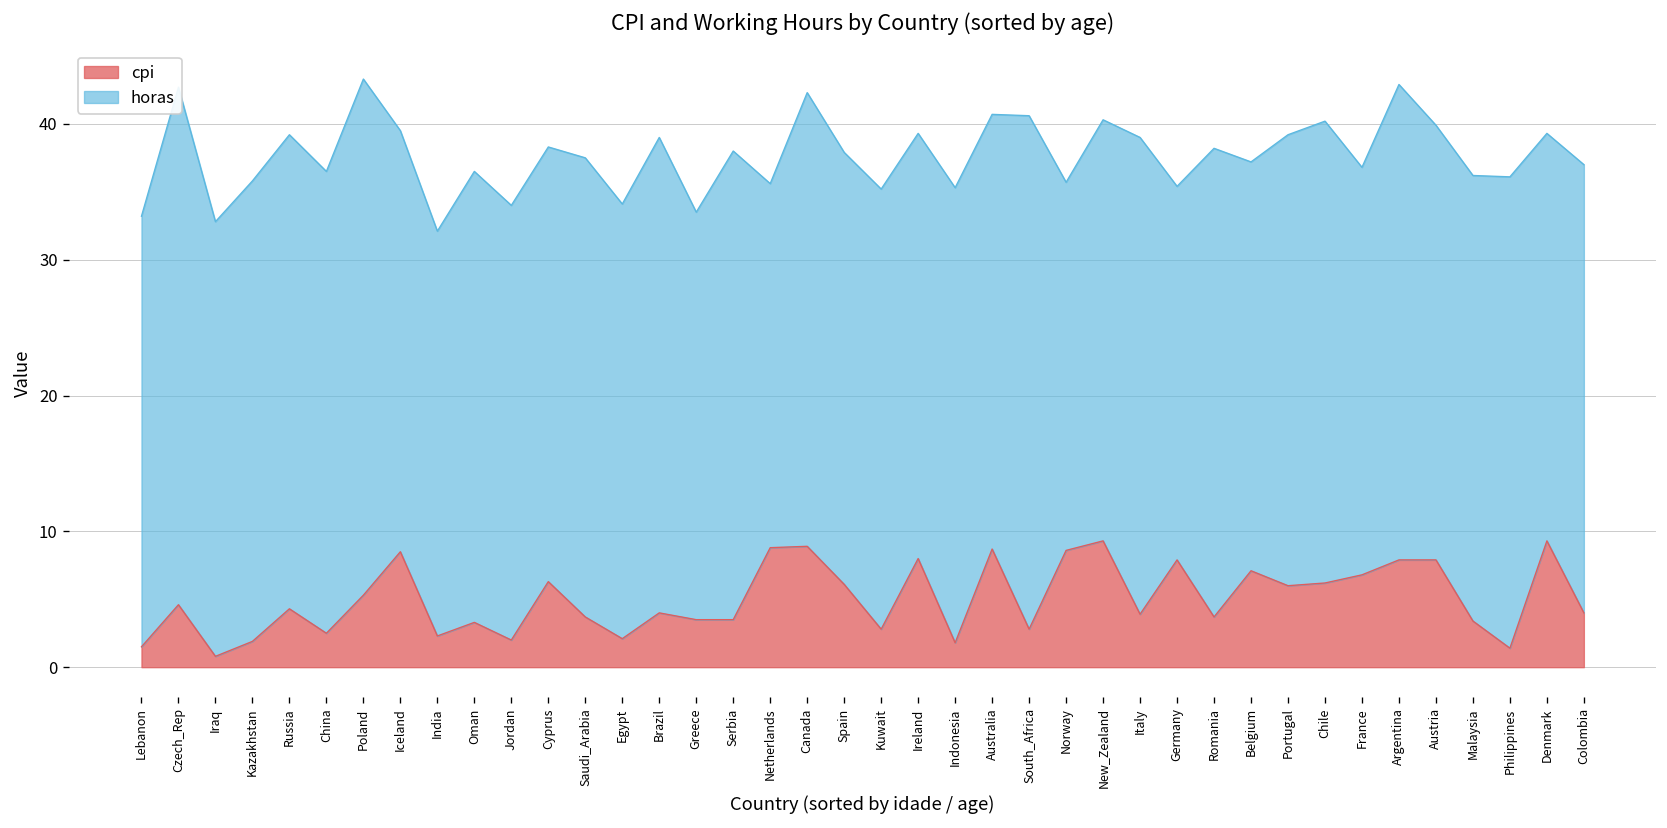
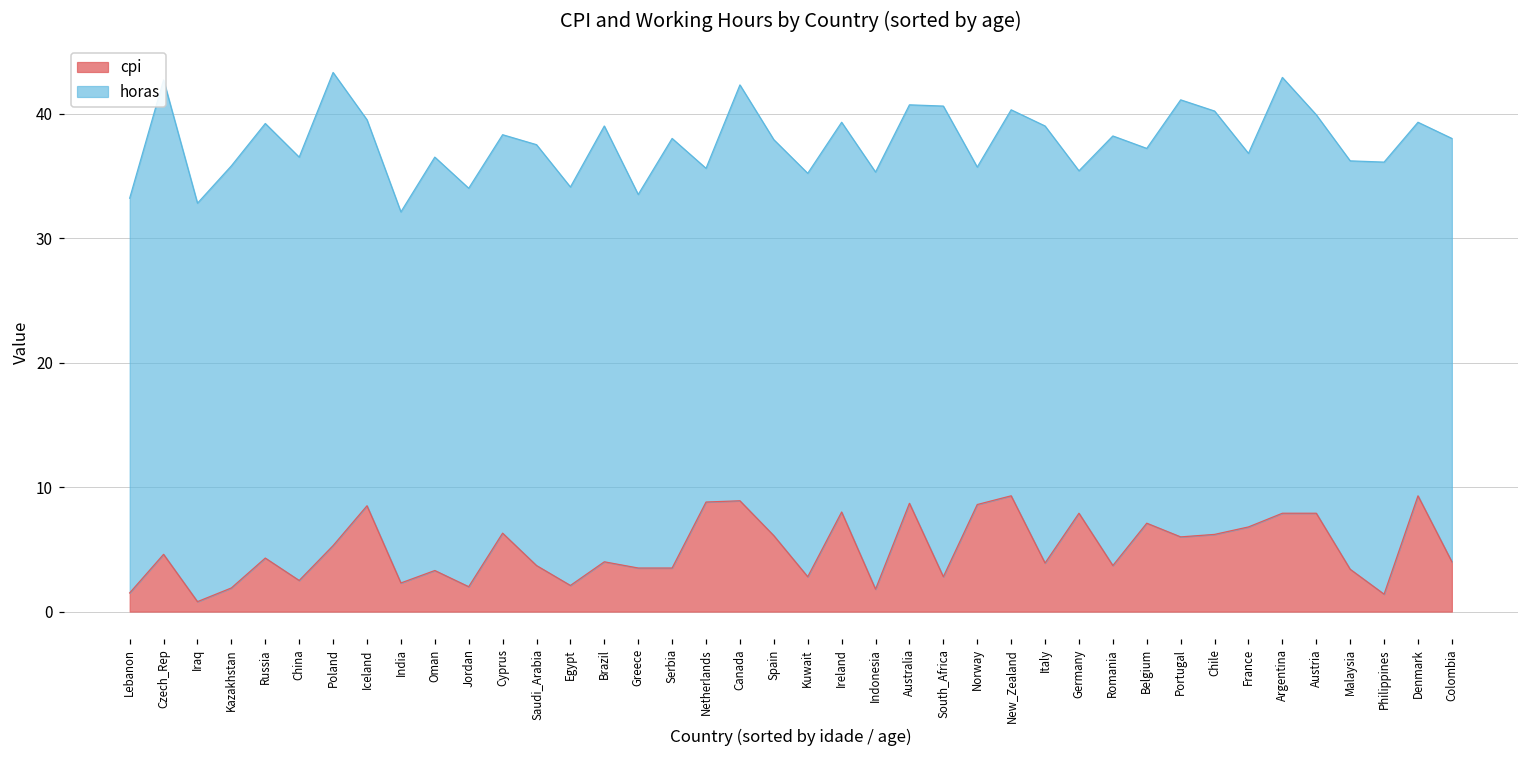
horas, Portugal: 33.2 -> 35.1
horas, Colombia: 33 -> 34
